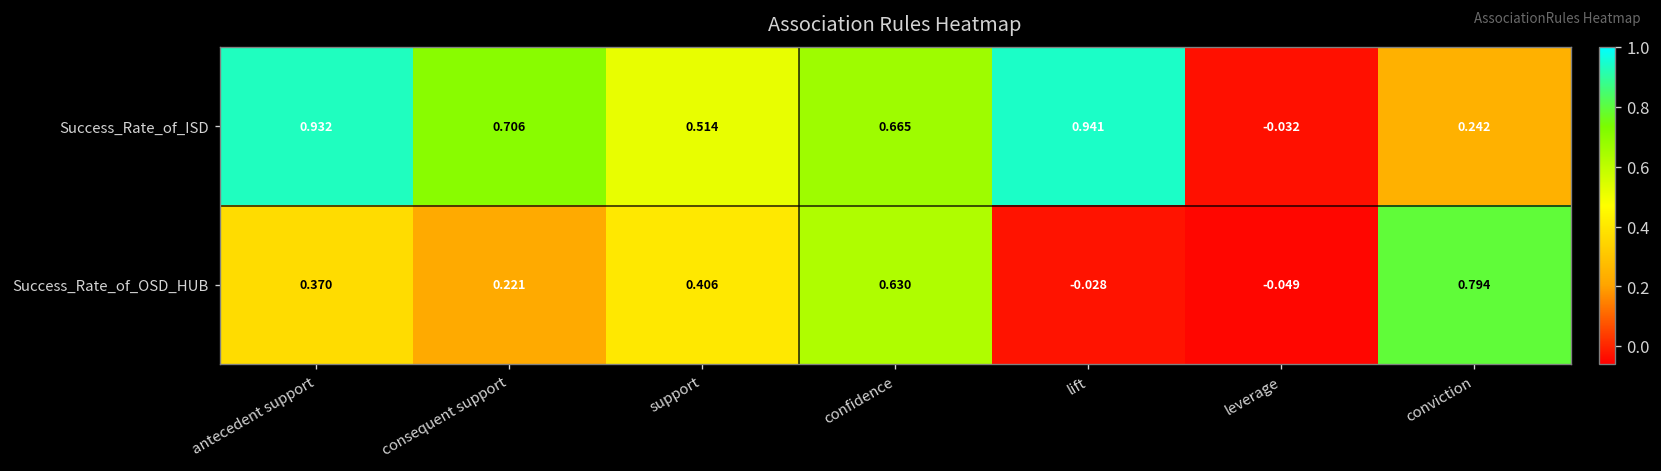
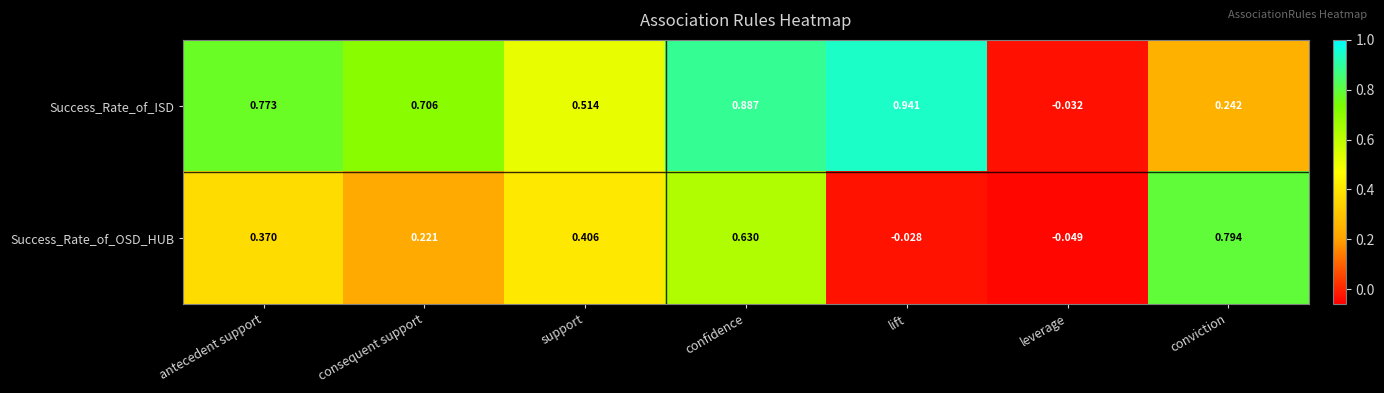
Success_Rate_of_ISD, antecedent support: 0.932 -> 0.773
Success_Rate_of_ISD, confidence: 0.665 -> 0.887
